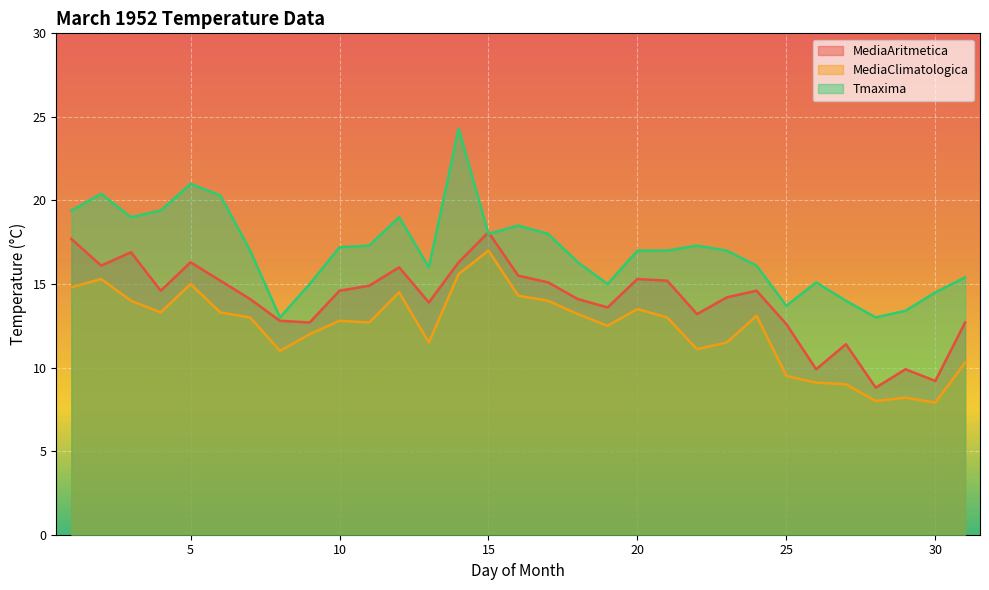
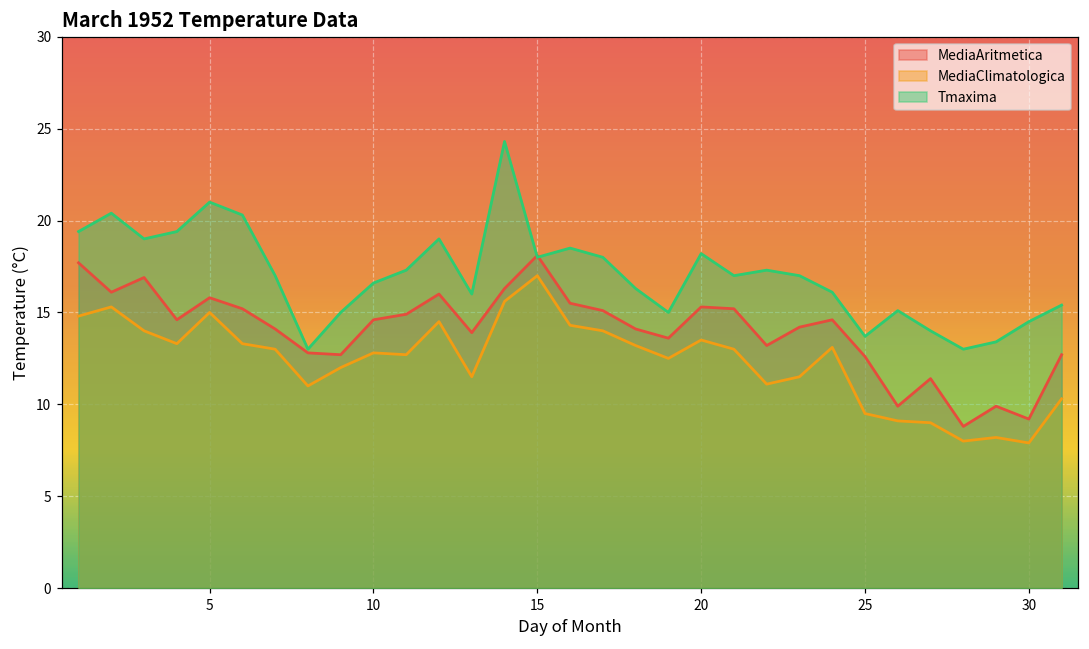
MediaAritmetica, 5: 16.3 -> 15.8
Tmaxima, 10: 17.2 -> 16.6
Tmaxima, 20: 17.0 -> 18.2
